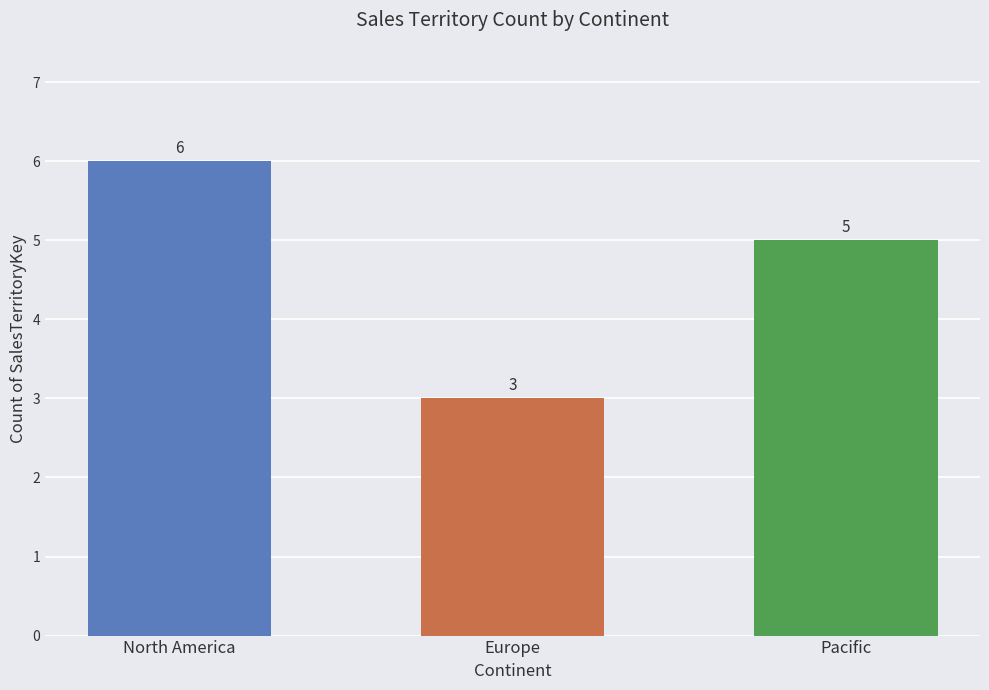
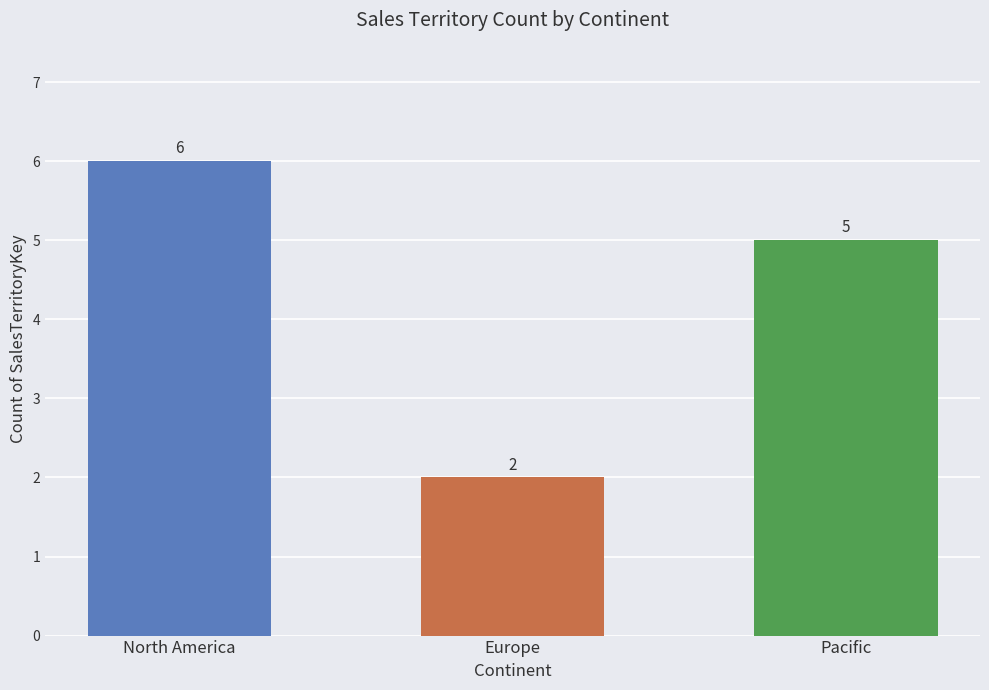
Europe: 3 -> 2
